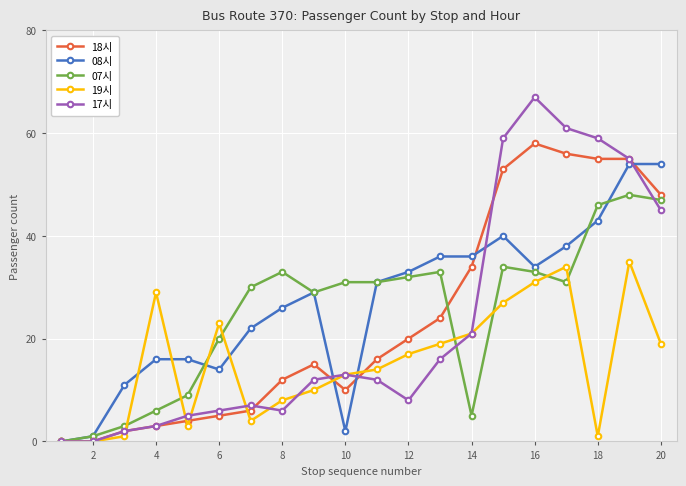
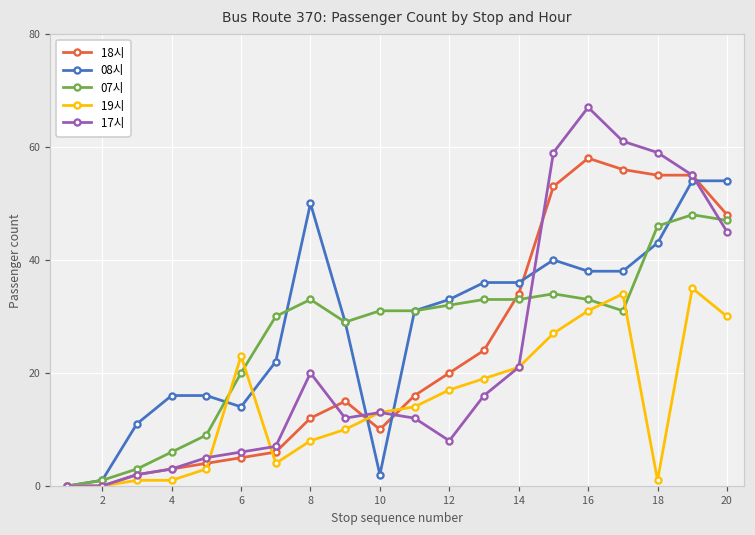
19시, 4: 29 -> 1
08시, 8: 26 -> 50
17시, 8: 6 -> 20
07시, 14: 5 -> 33
08시, 16: 34 -> 38
19시, 20: 19 -> 30
